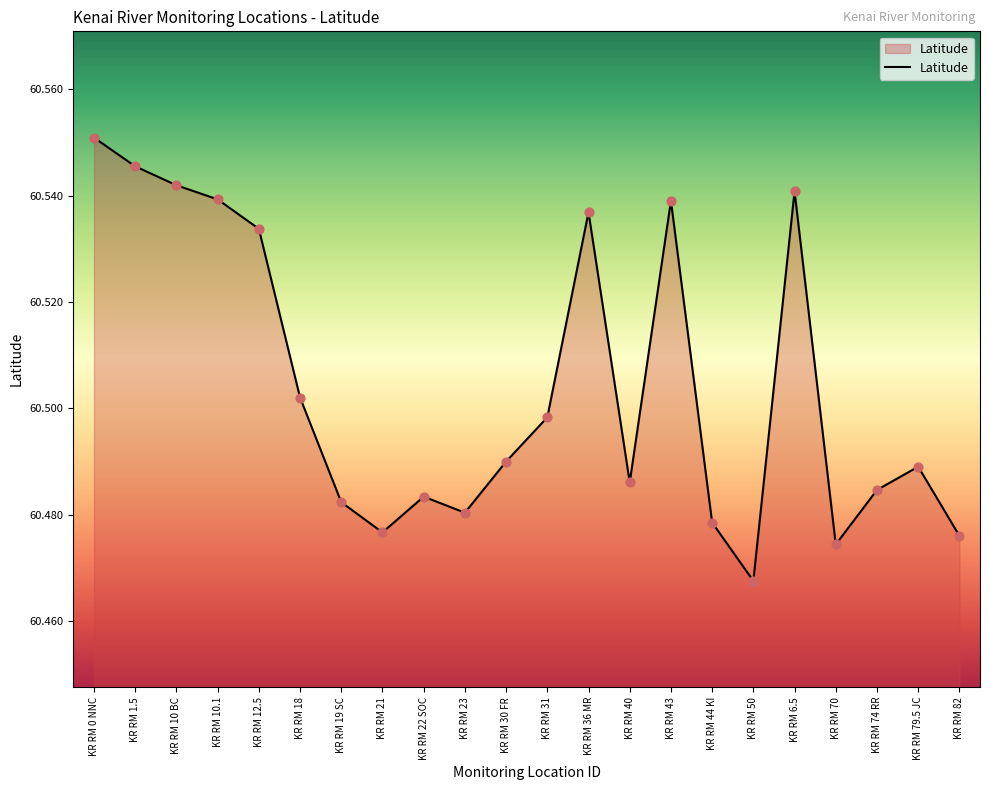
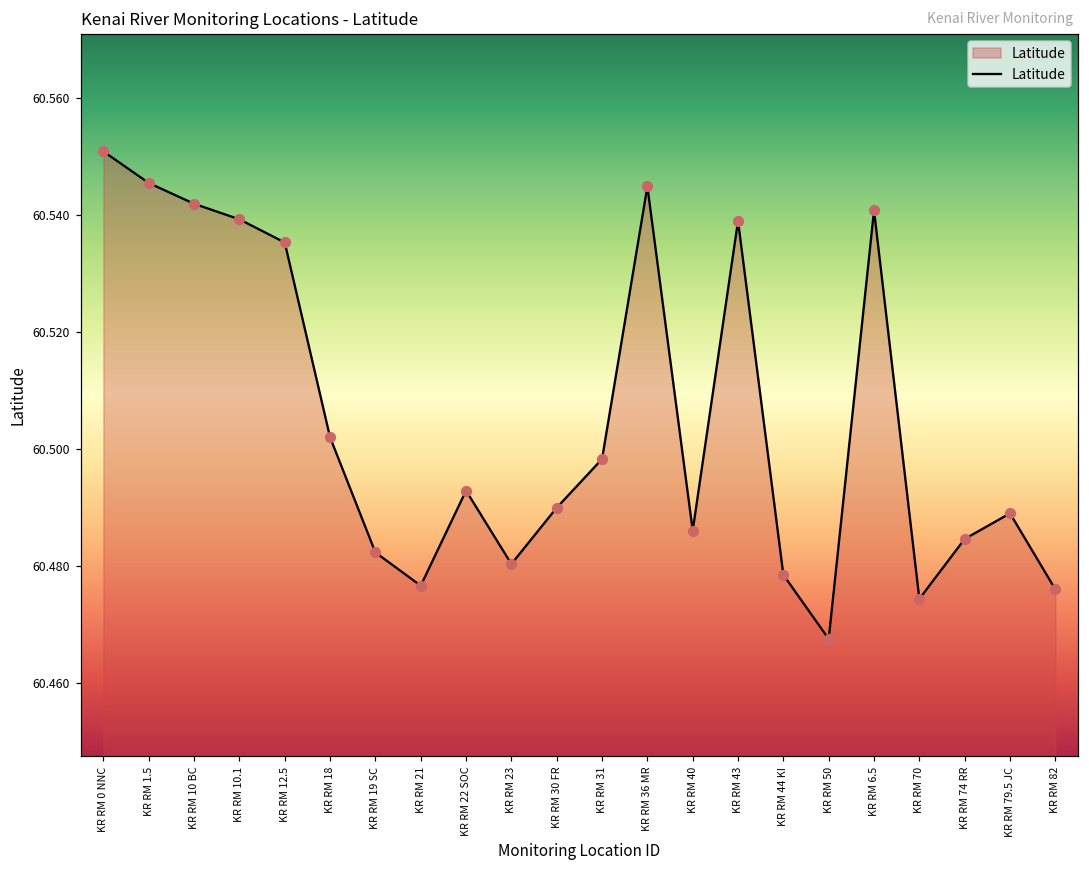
KR RM 12.5: 60.534 -> 60.535
KR RM 22 SOC: 60.483 -> 60.493
KR RM 36 MR: 60.537 -> 60.545
